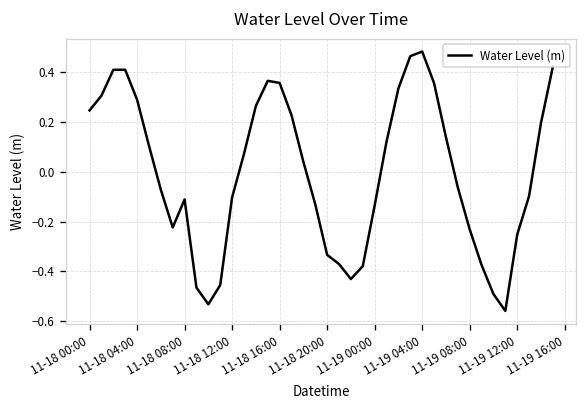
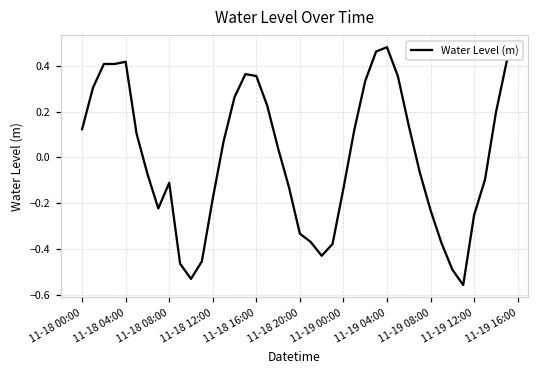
11-18 00:00: 0.25 -> 0.12
11-18 04:00: 0.29 -> 0.42
11-18 12:00: -0.10 -> -0.18
